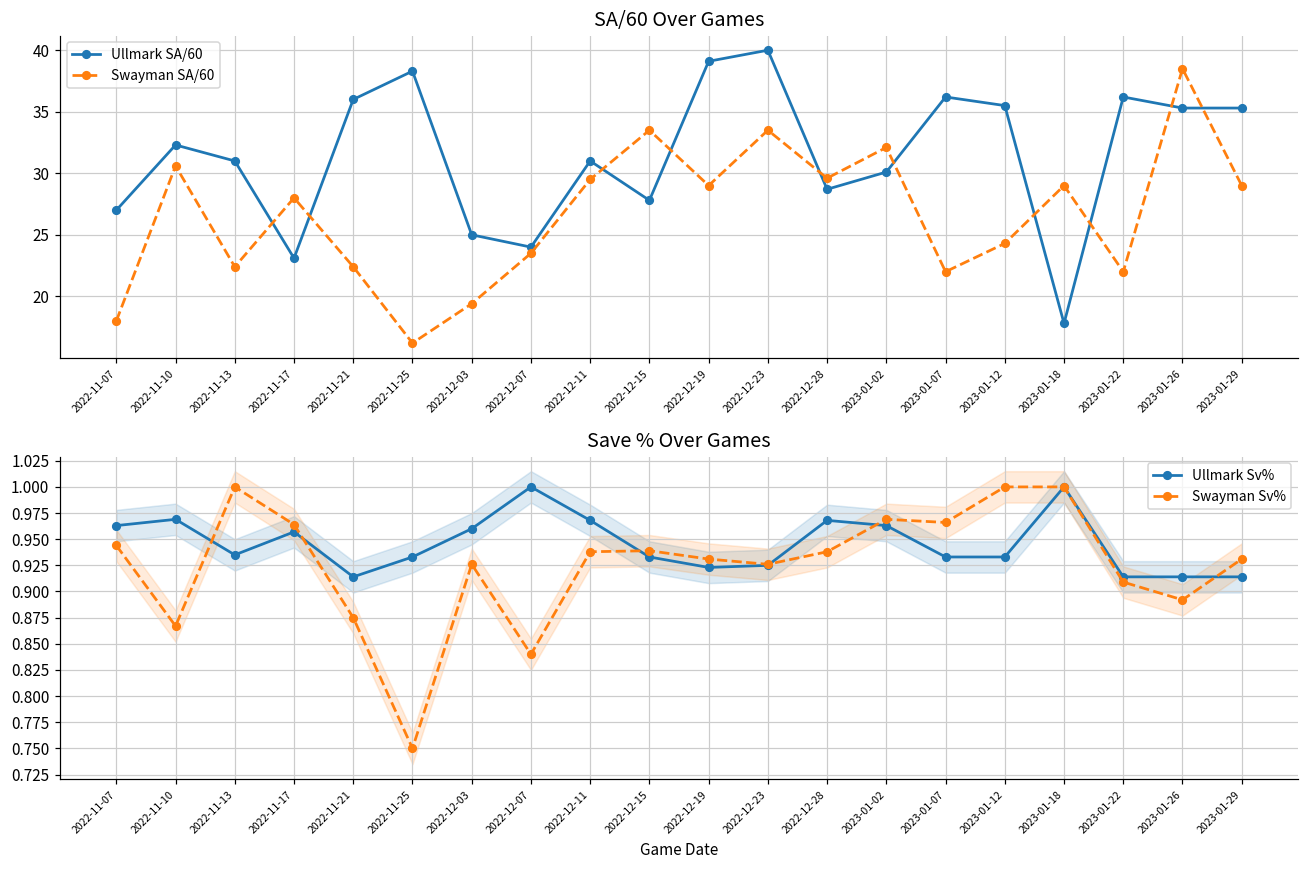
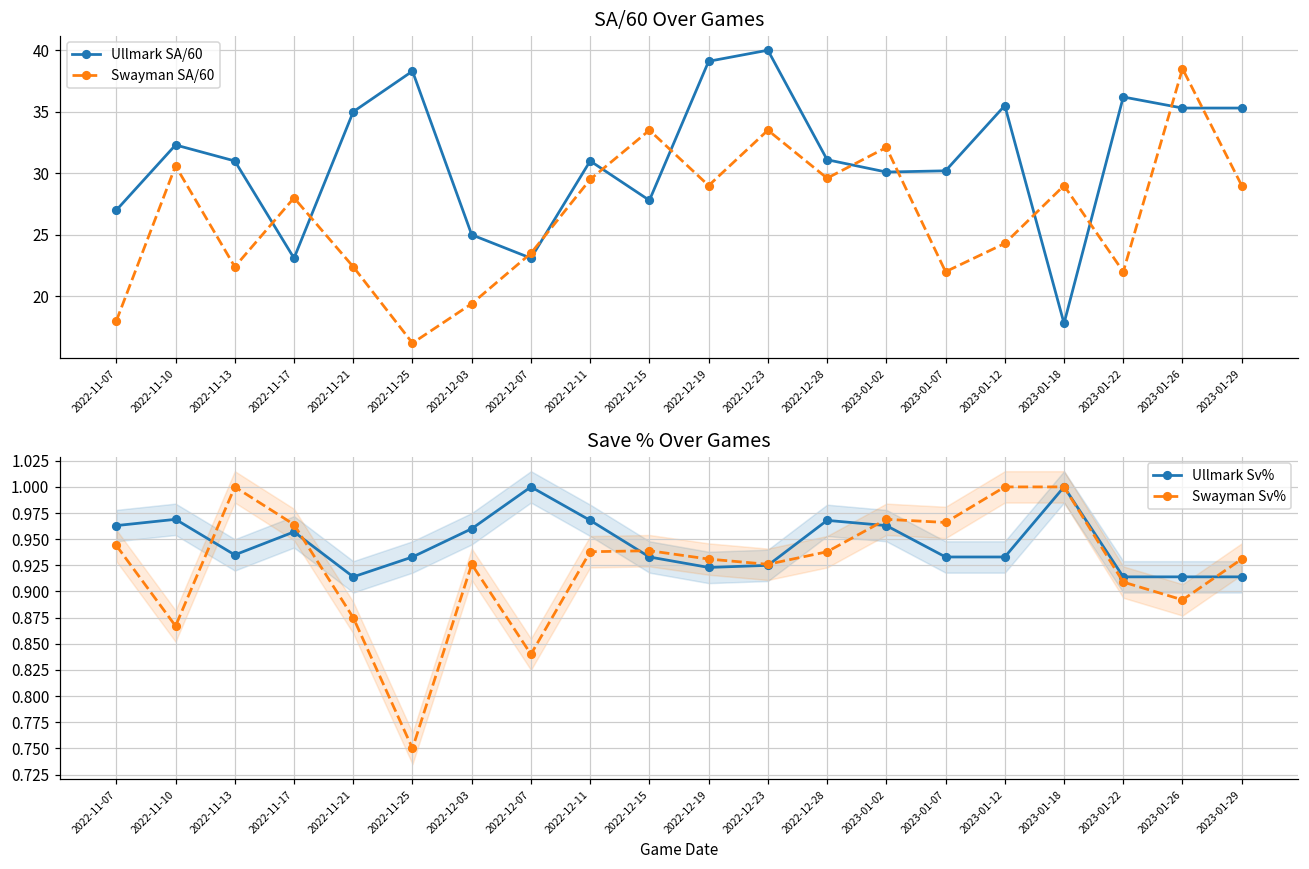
SA/60 Over Games, Ullmark SA/60, 2022-11-21: 36 -> 35
SA/60 Over Games, Ullmark SA/60, 2022-12-07: 24.0 -> 23.1
SA/60 Over Games, Ullmark SA/60, 2022-12-28: 28.7 -> 31.1
SA/60 Over Games, Ullmark SA/60, 2023-01-07: 36.2 -> 30.2
